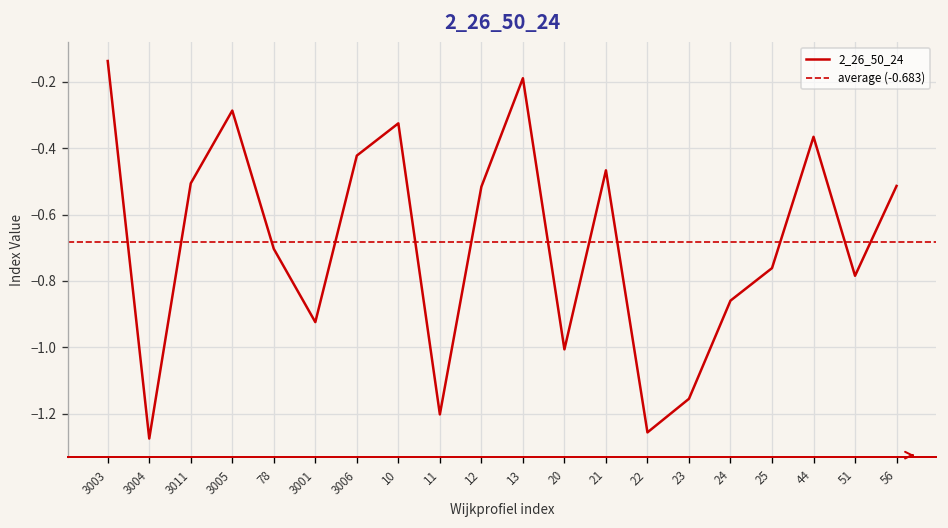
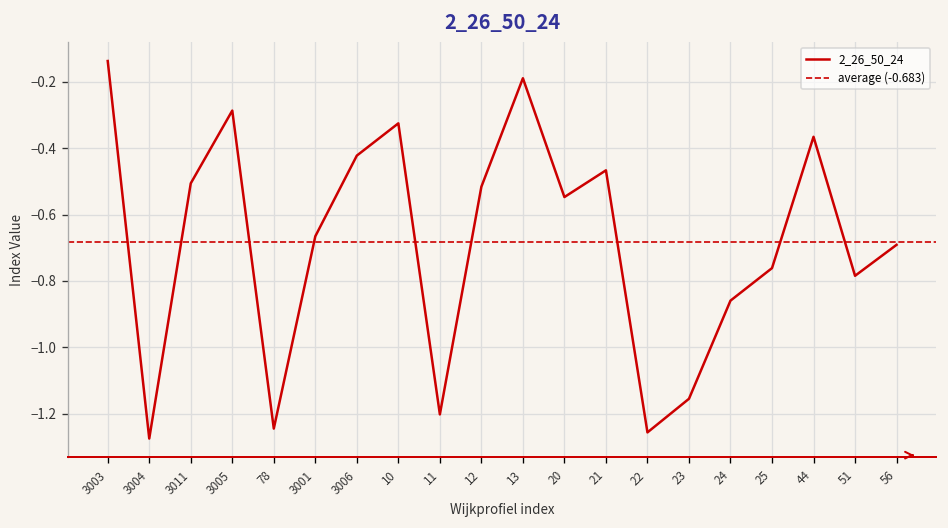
78: -0.70 -> -1.24
3001: -0.92 -> -0.67
20: -1.01 -> -0.55
56: -0.51 -> -0.69
